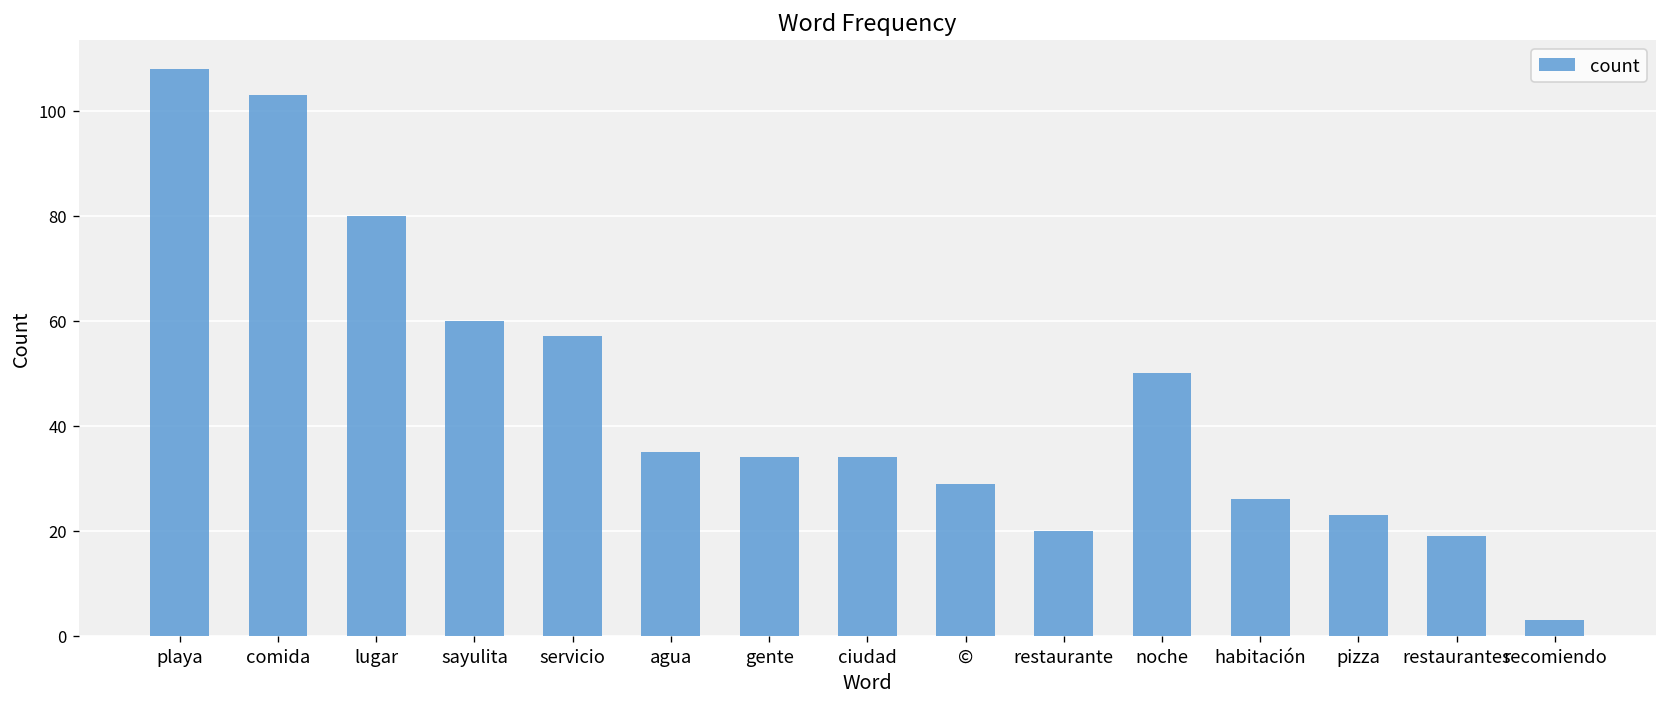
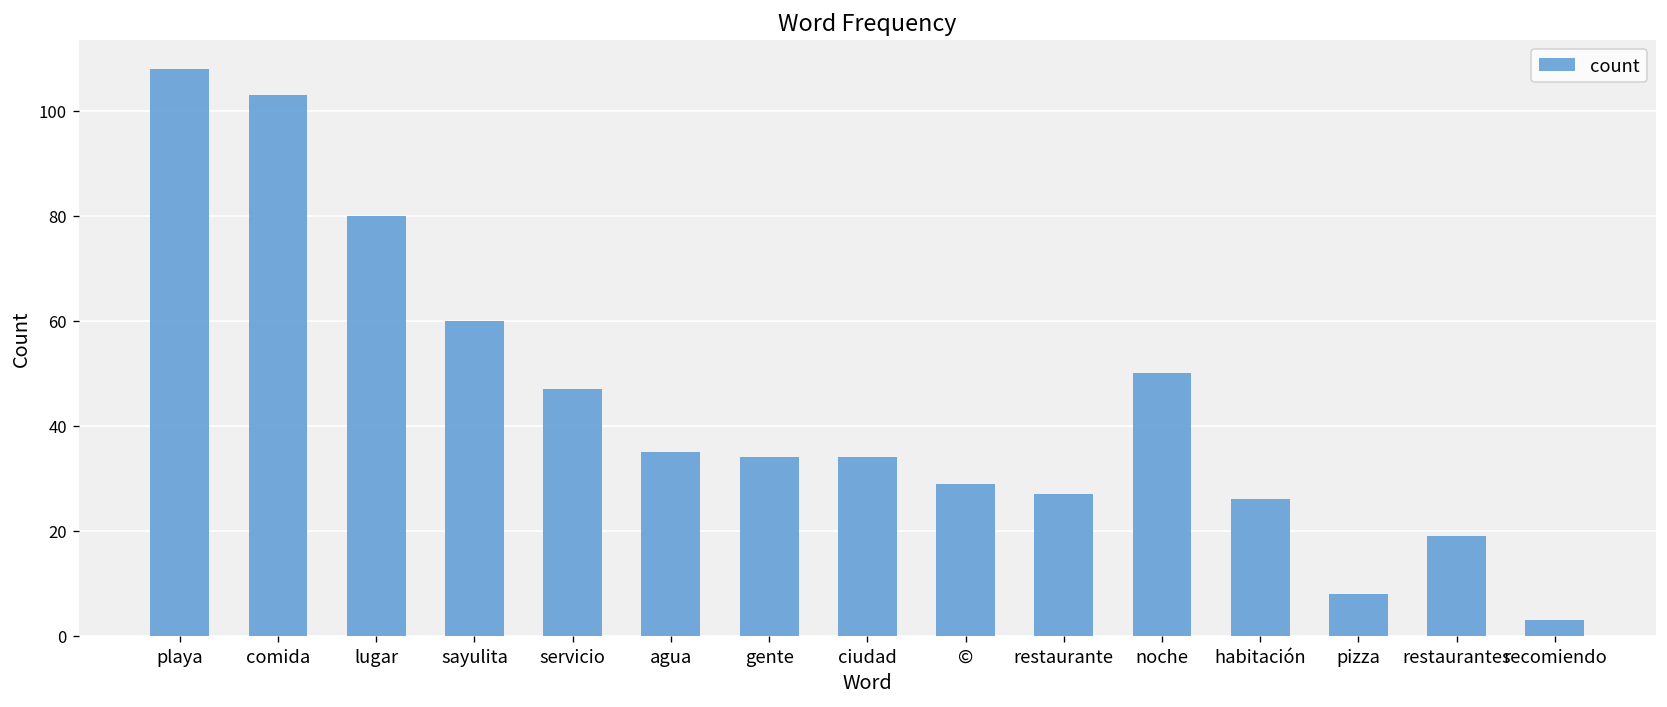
servicio: 57 -> 47
restaurante: 20 -> 27
pizza: 23 -> 8
